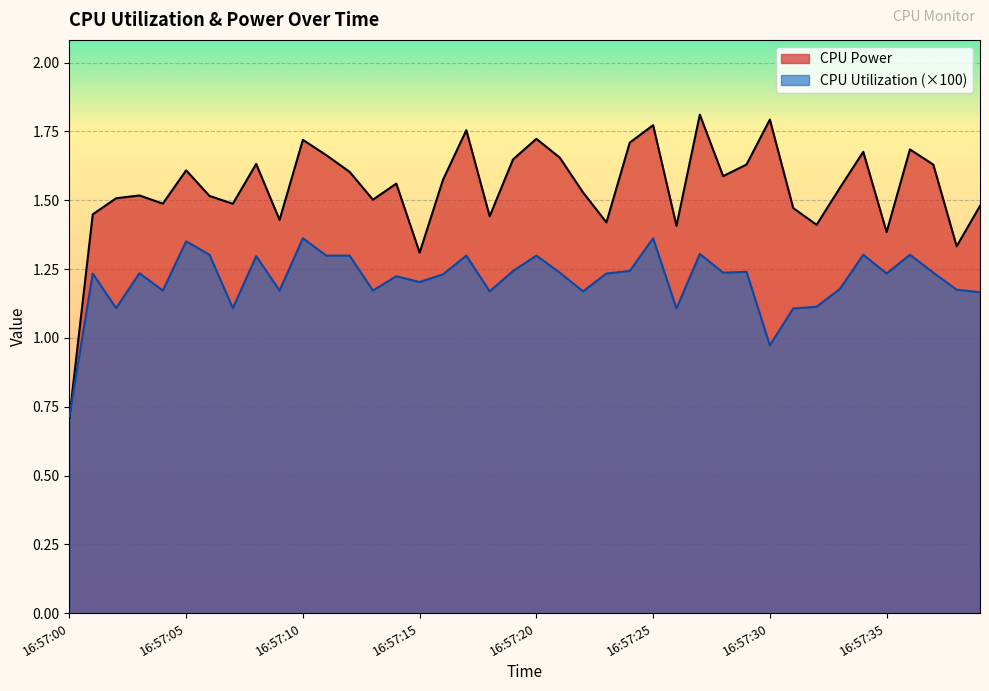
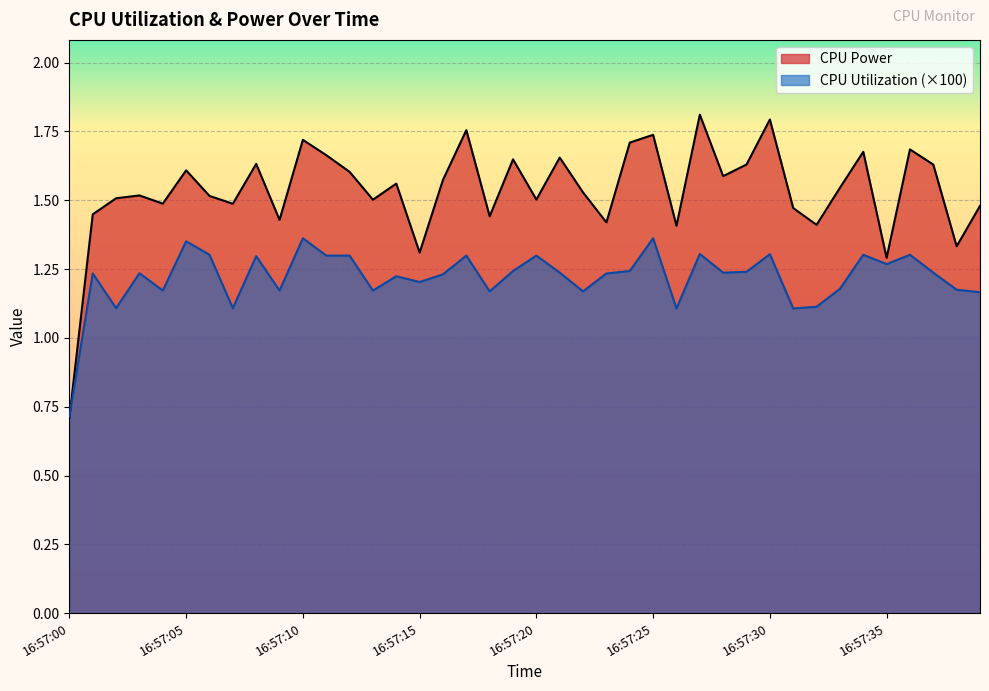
CPU Power, 16:57:20: 1.72 -> 1.50
CPU Power, 16:57:25: 1.77 -> 1.74
CPU Utilization (×100), 16:57:30: 0.97 -> 1.30
CPU Power, 16:57:35: 1.38 -> 1.29
CPU Utilization (×100), 16:57:35: 1.23 -> 1.27
